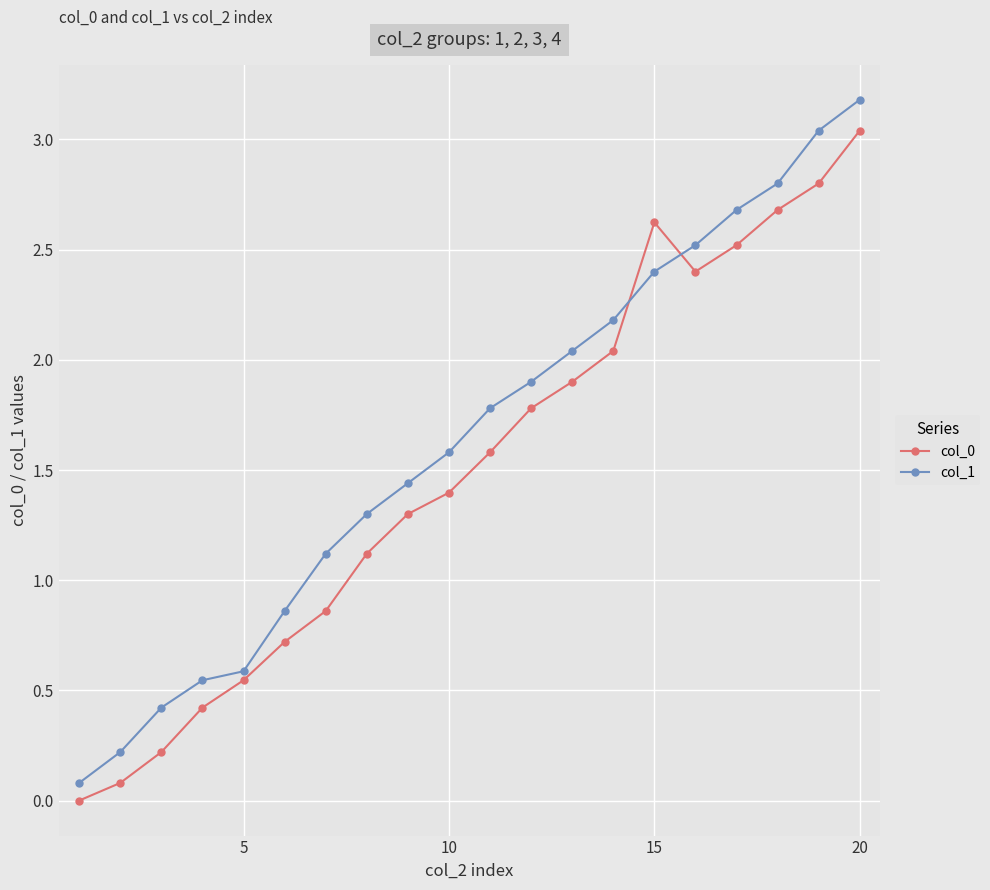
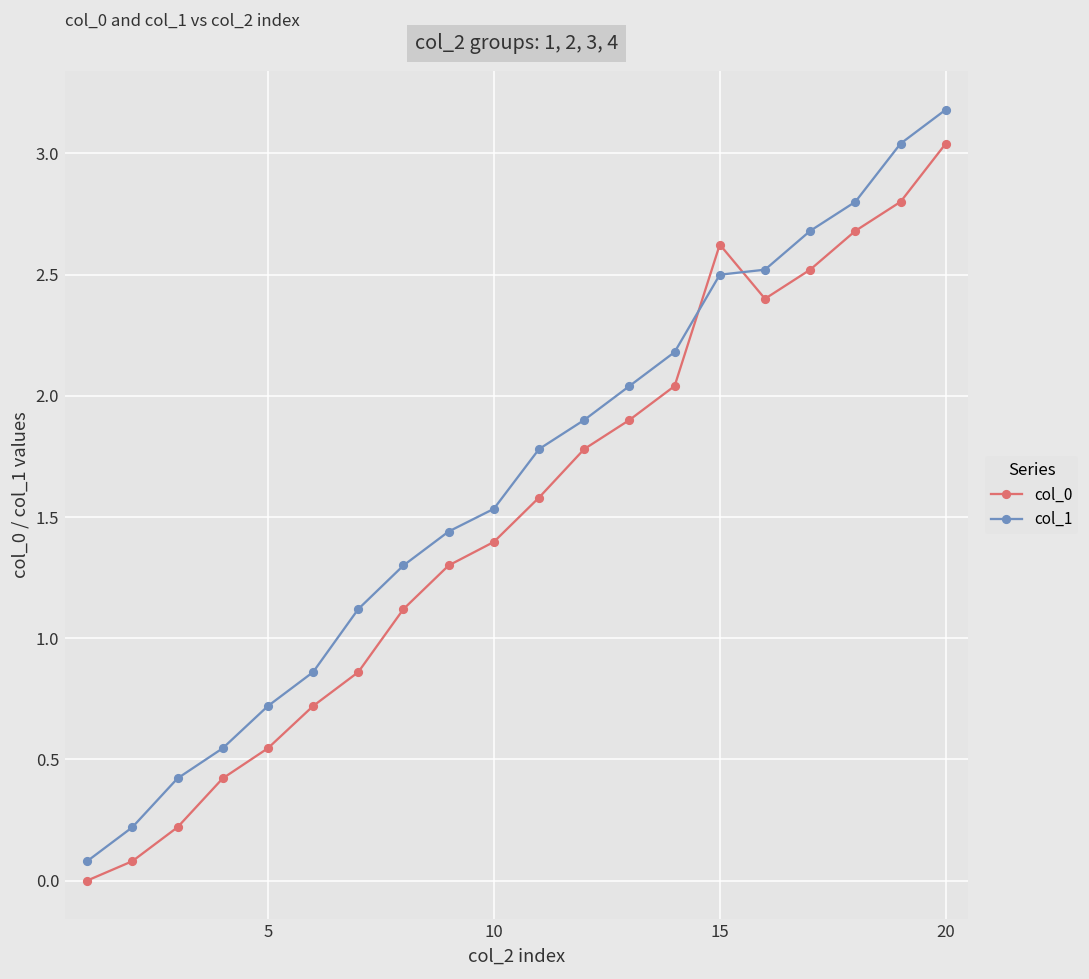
col_1, 5: 0.59 -> 0.72
col_1, 10: 1.58 -> 1.53
col_1, 15: 2.40 -> 2.50
